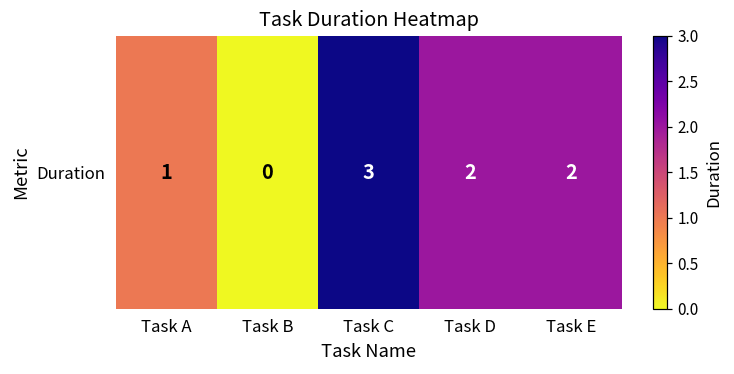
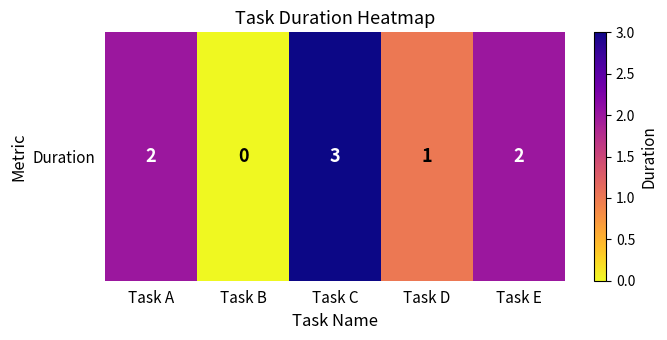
Duration, Task A: 1 -> 2
Duration, Task D: 2 -> 1
